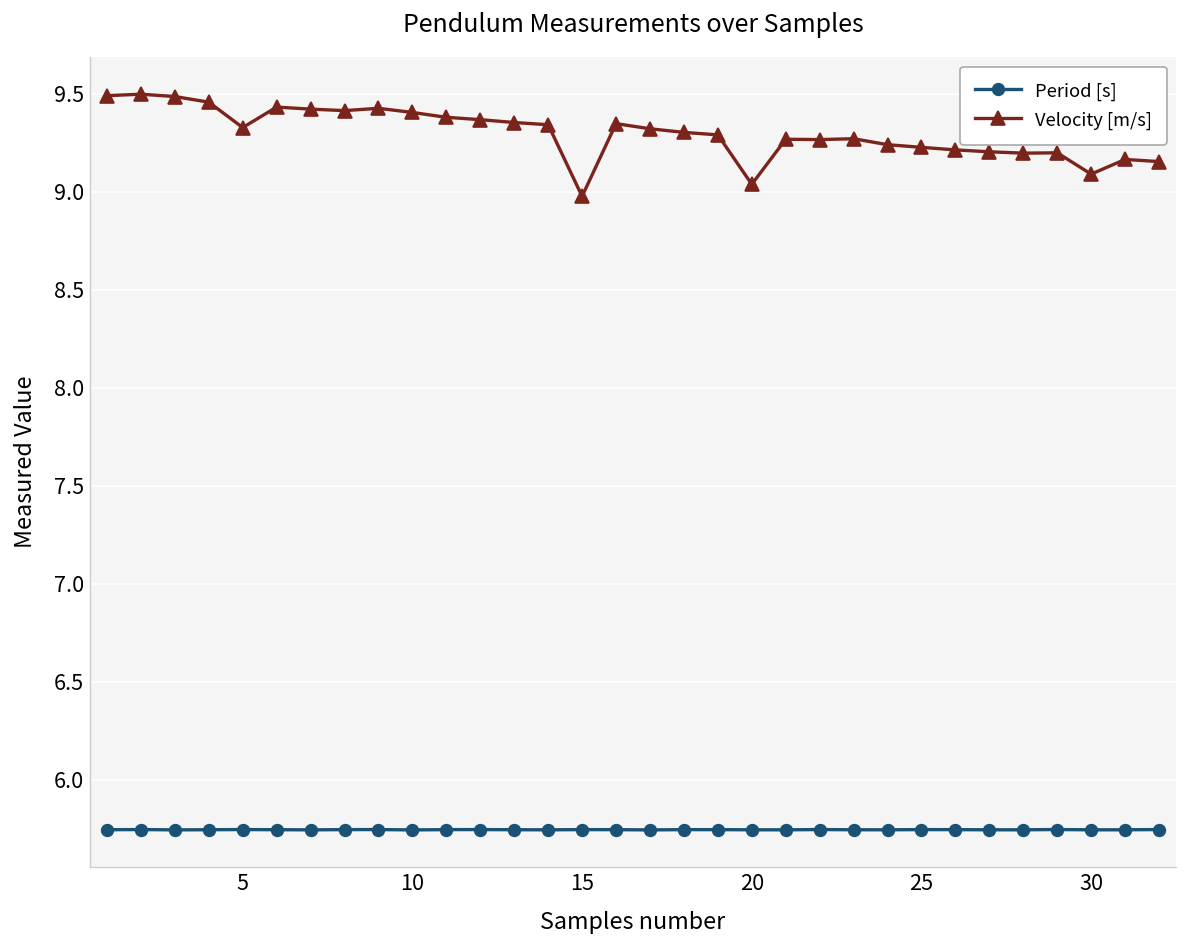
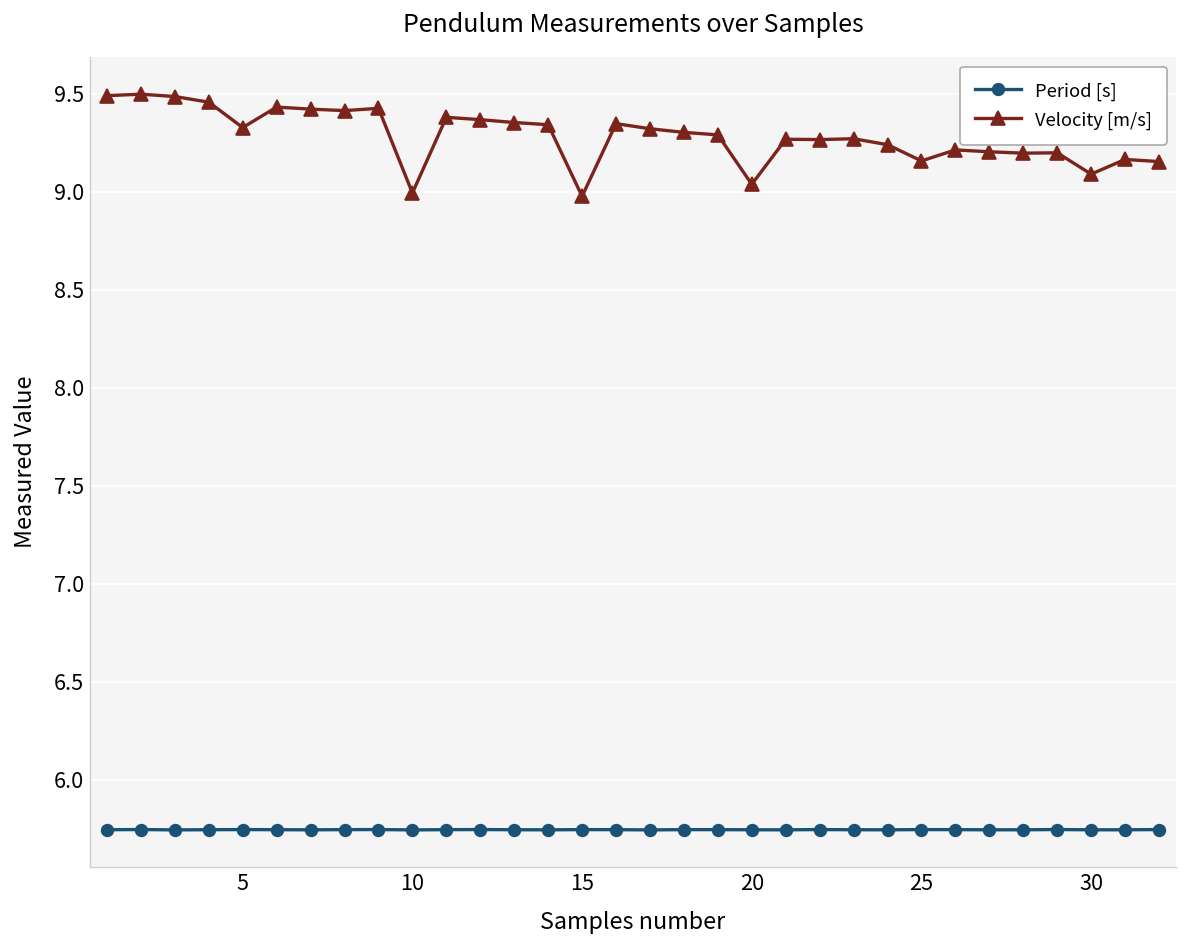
Velocity [m/s], 10: 9.40 -> 8.99
Velocity [m/s], 25: 9.23 -> 9.16
